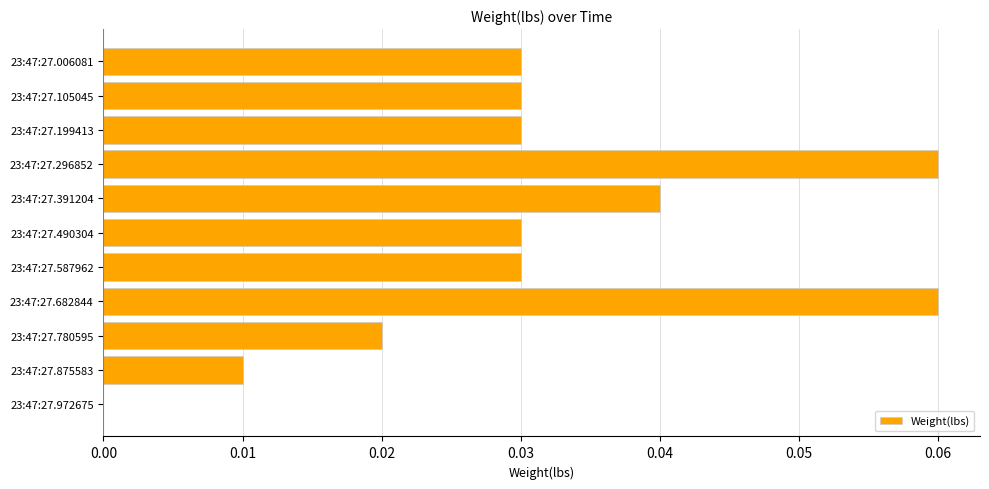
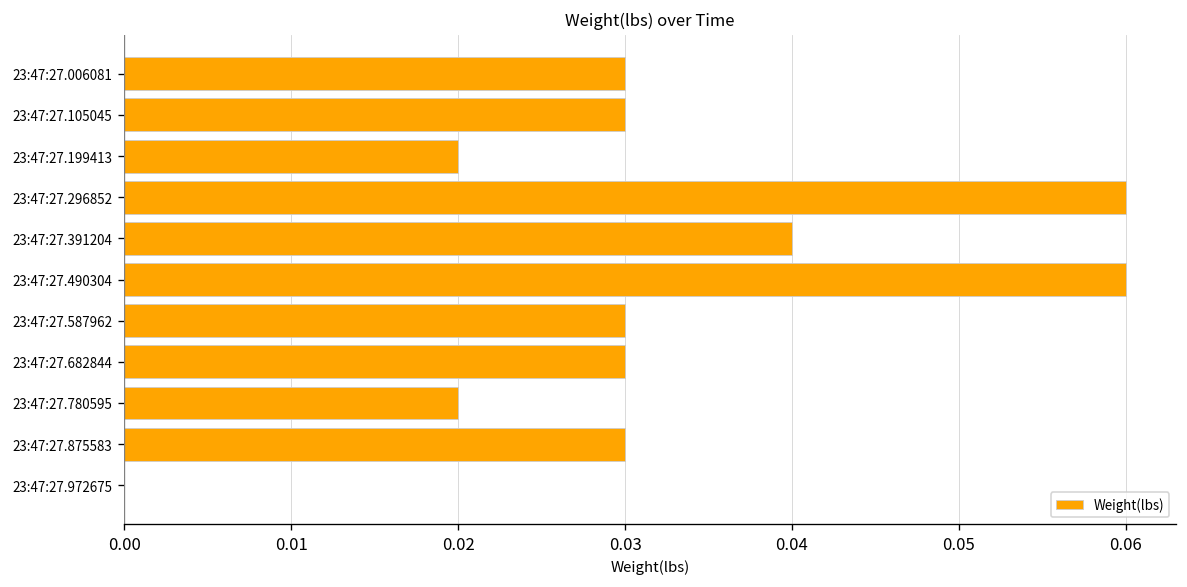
23:47:27.199413: 0.03 -> 0.02
23:47:27.490304: 0.03 -> 0.06
23:47:27.682844: 0.06 -> 0.03
23:47:27.875583: 0.01 -> 0.03
